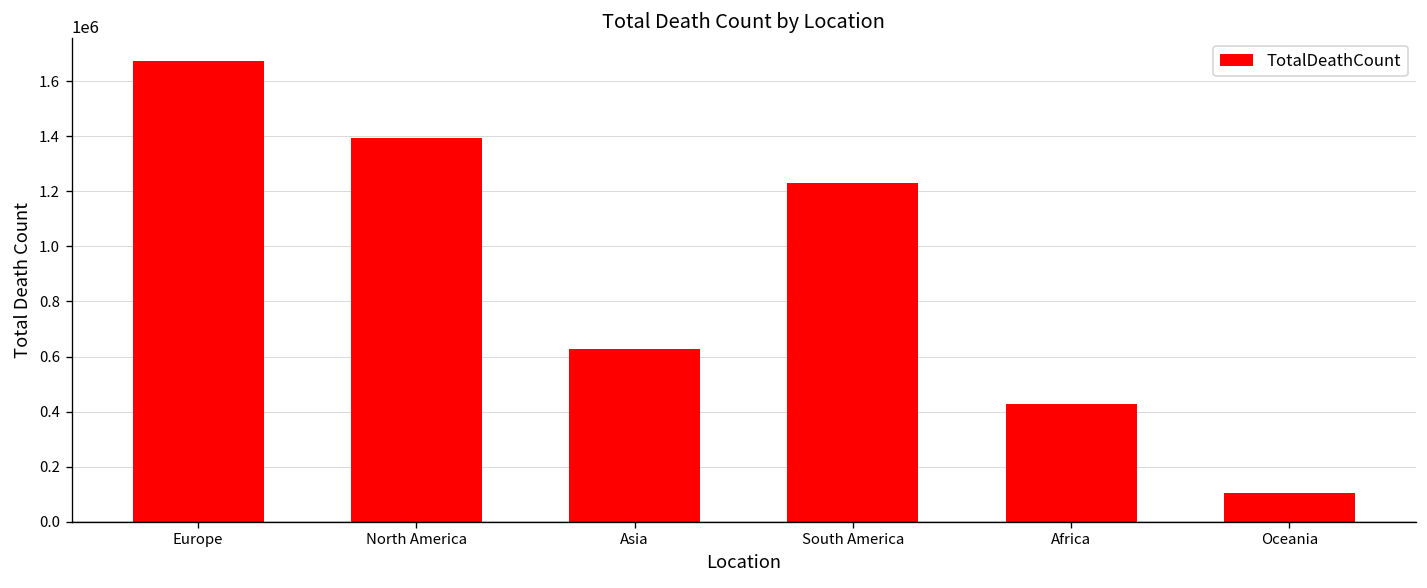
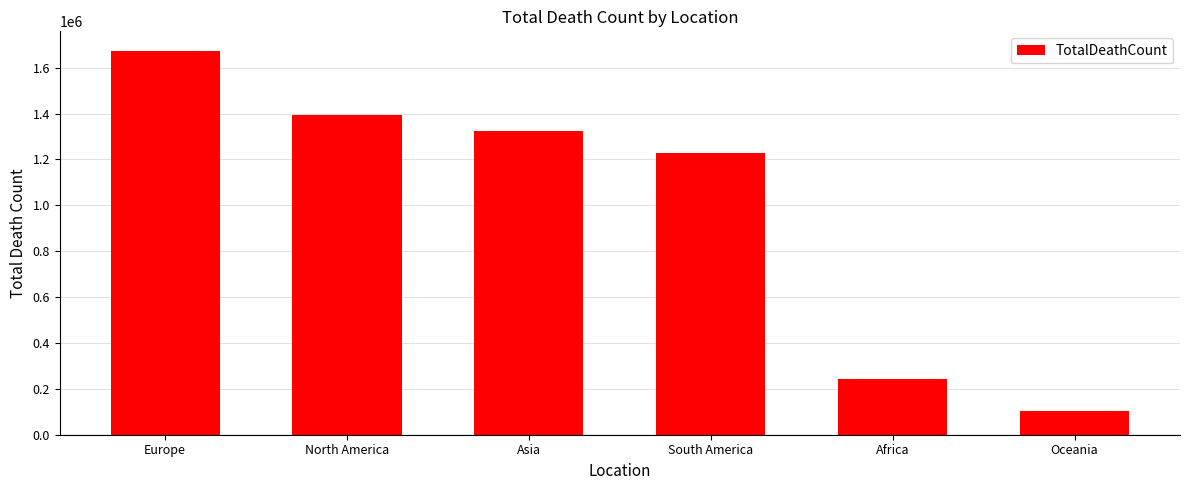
Asia: 630000 -> 1320000
Africa: 430000 -> 240000
